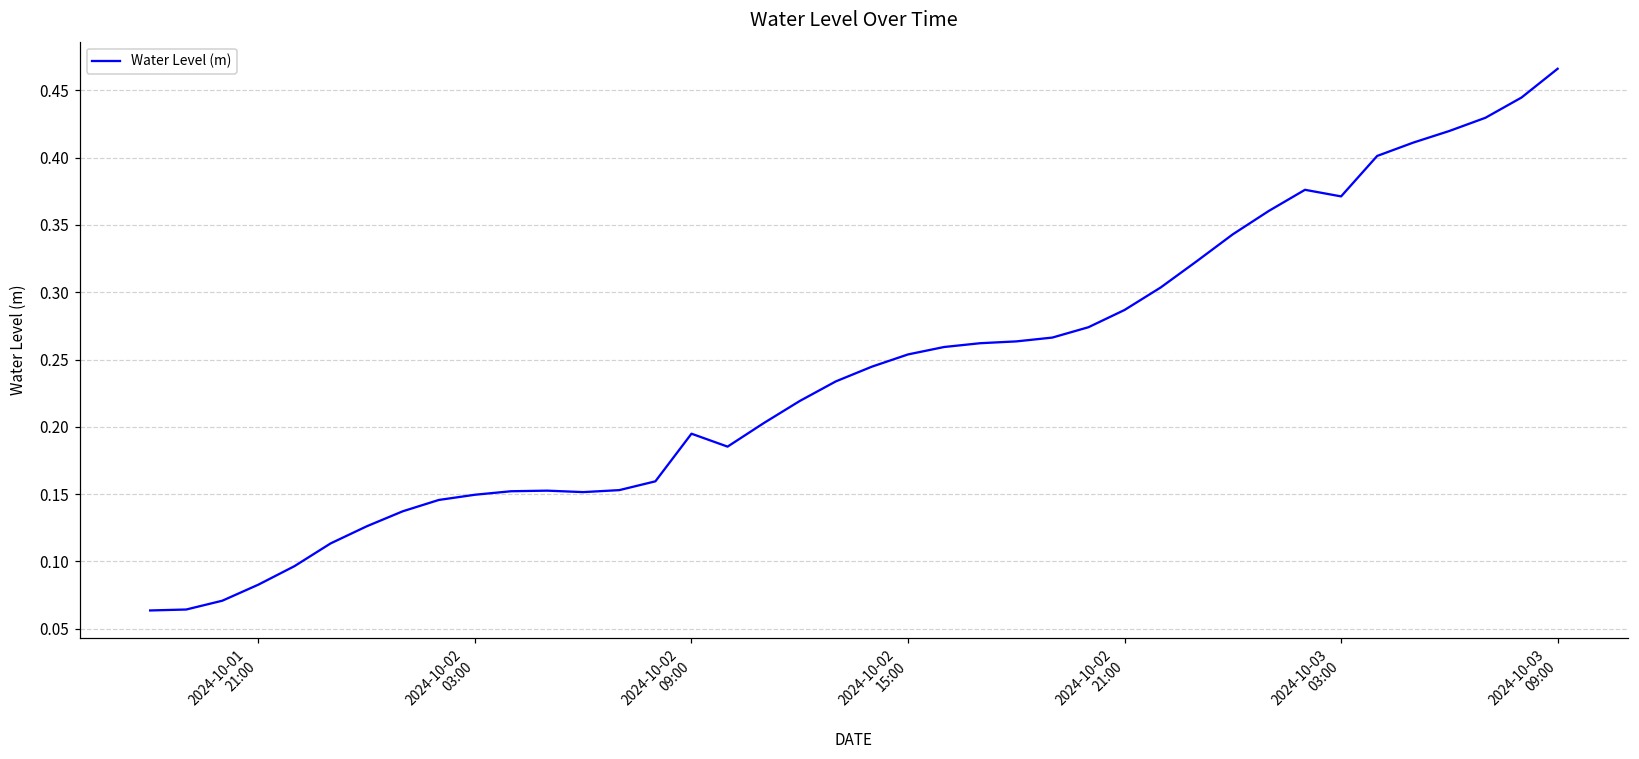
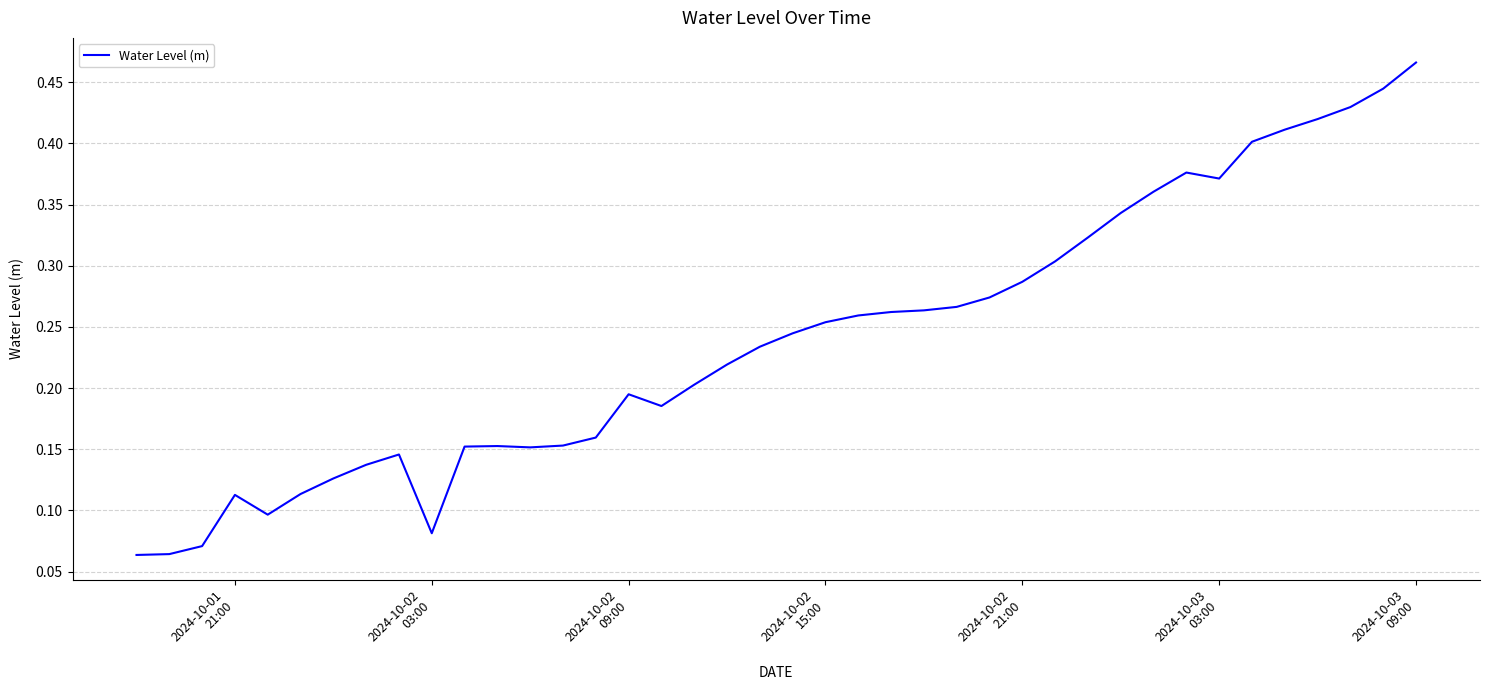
2024-10-01 21:00: 0.083 -> 0.113
2024-10-02 03:00: 0.150 -> 0.081
